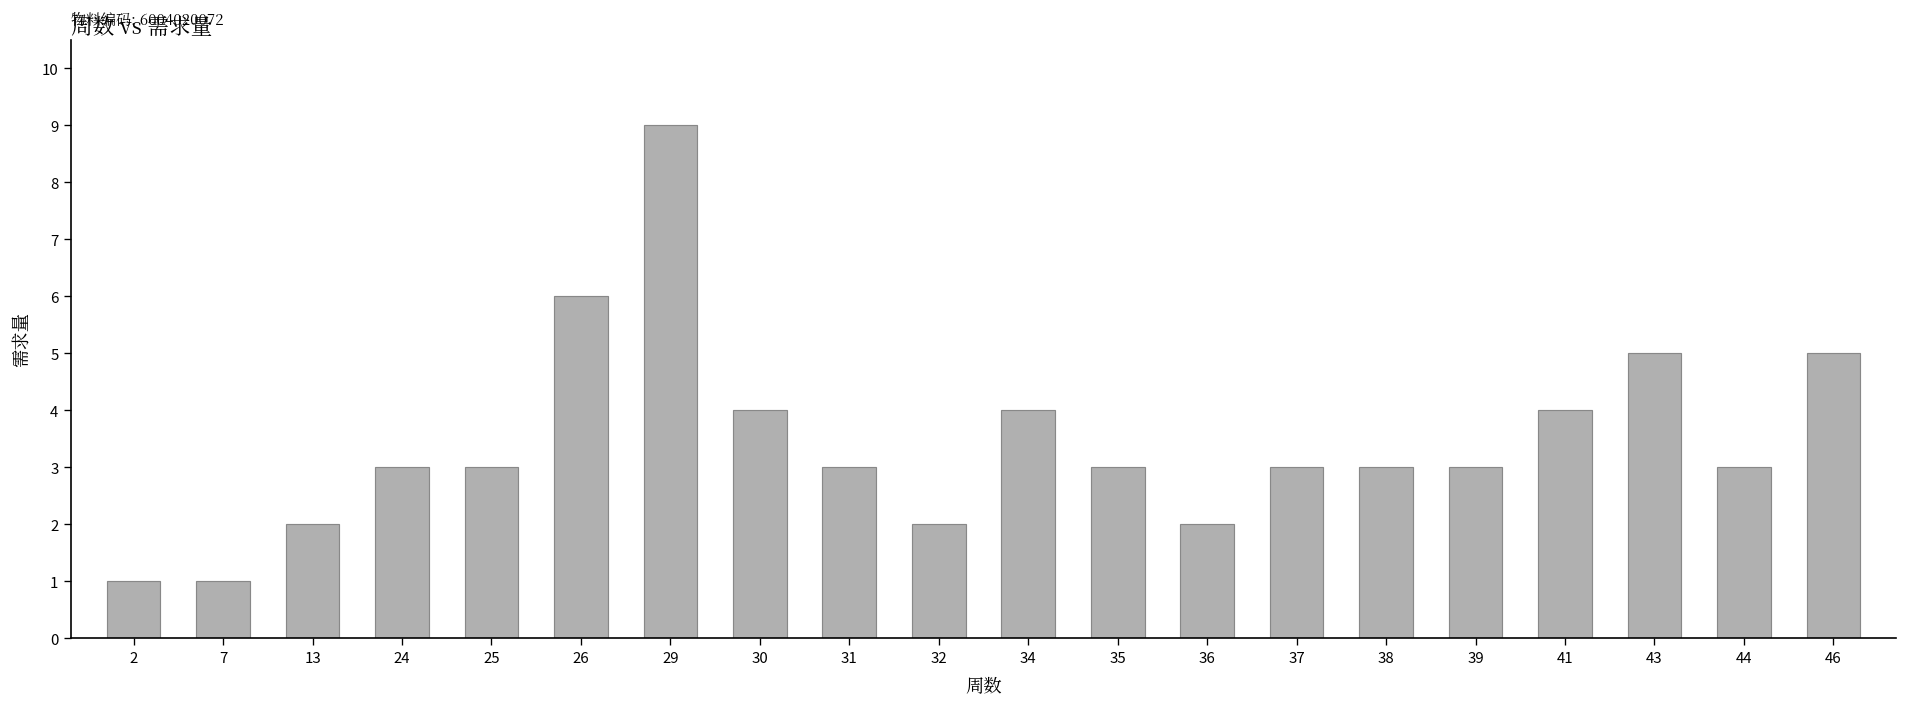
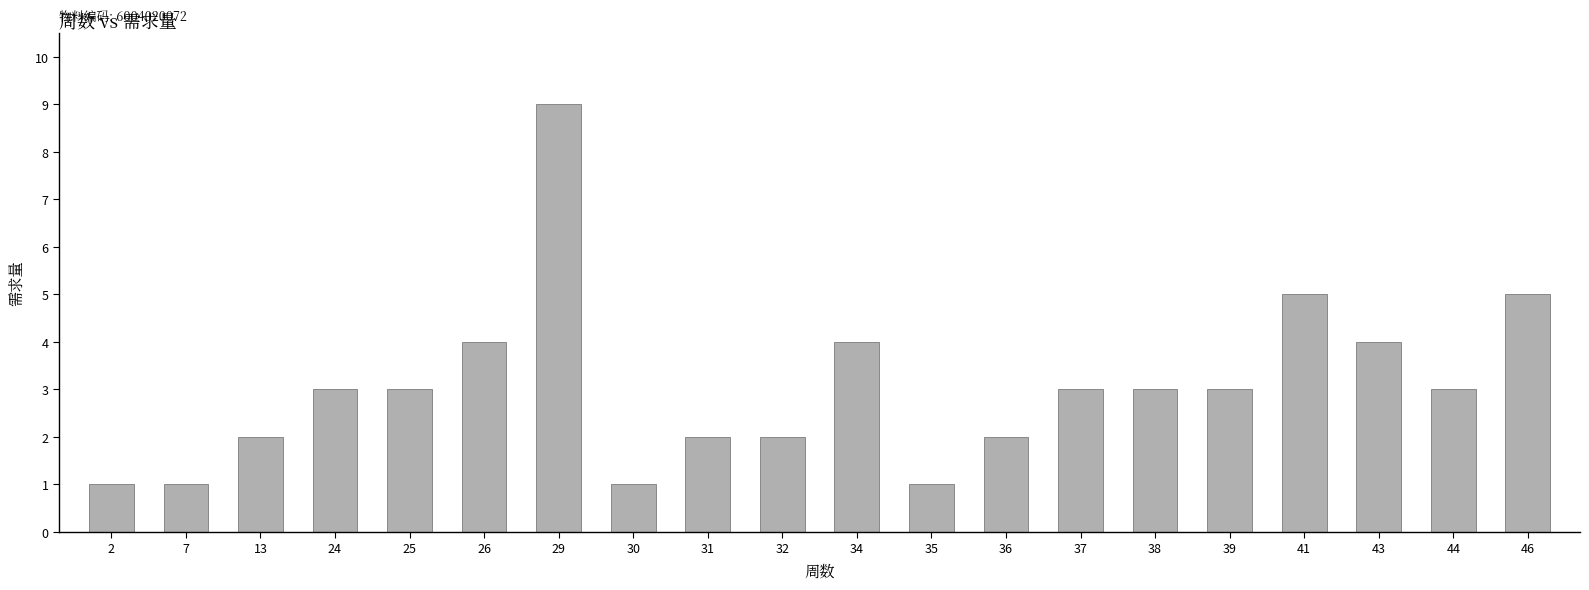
26: 6 -> 4
30: 4 -> 1
31: 3 -> 2
35: 3 -> 1
41: 4 -> 5
43: 5 -> 4
